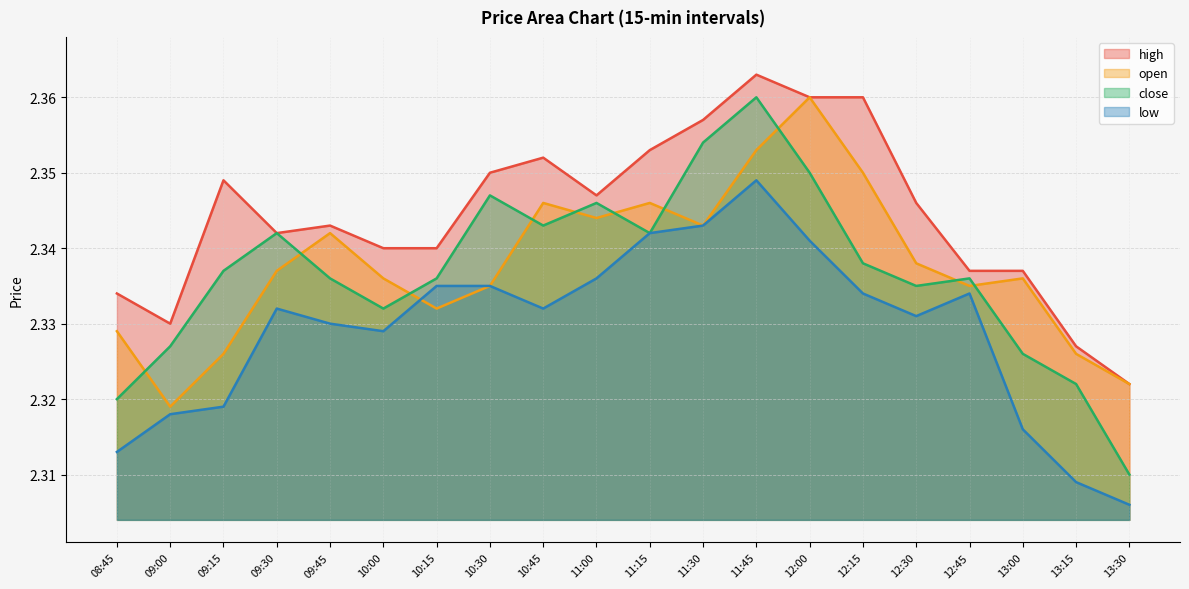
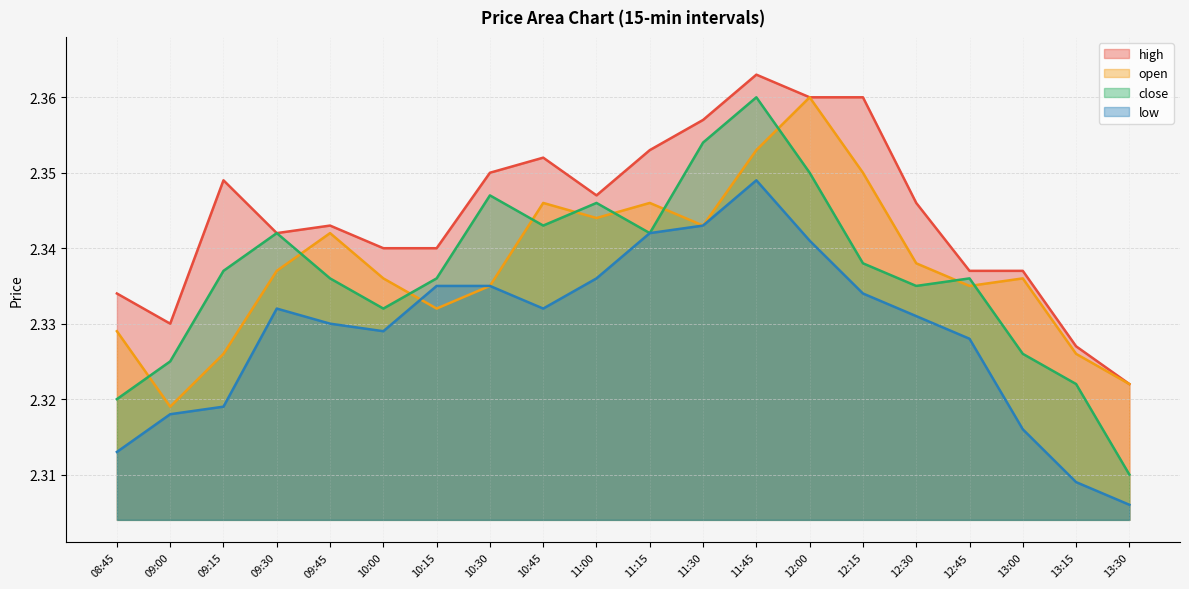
close, 09:00: 2.327 -> 2.325
low, 12:45: 2.334 -> 2.328
